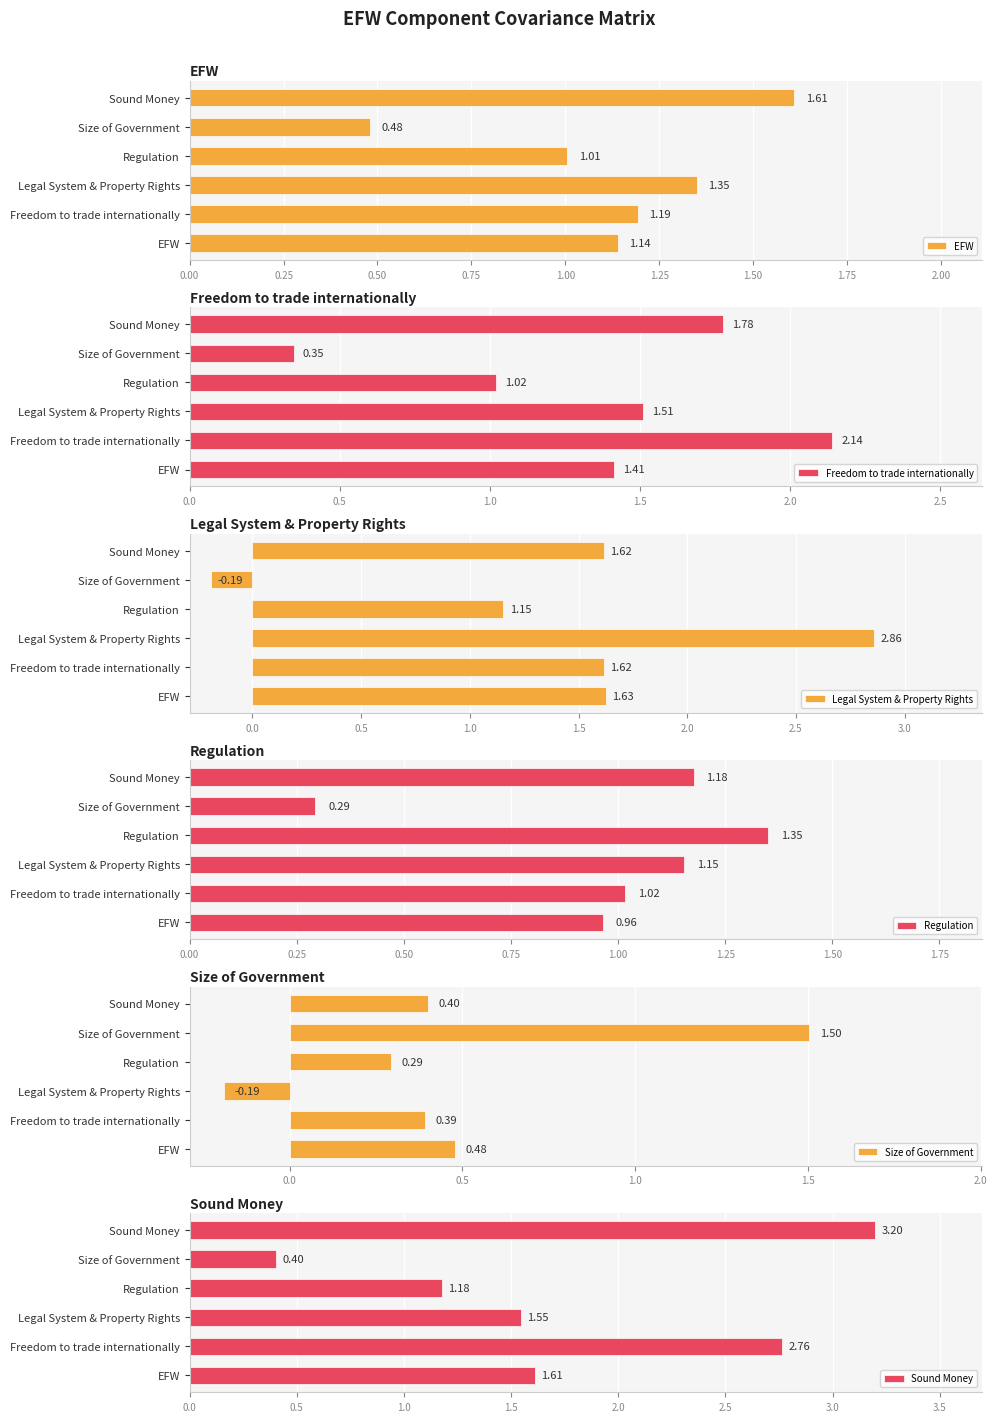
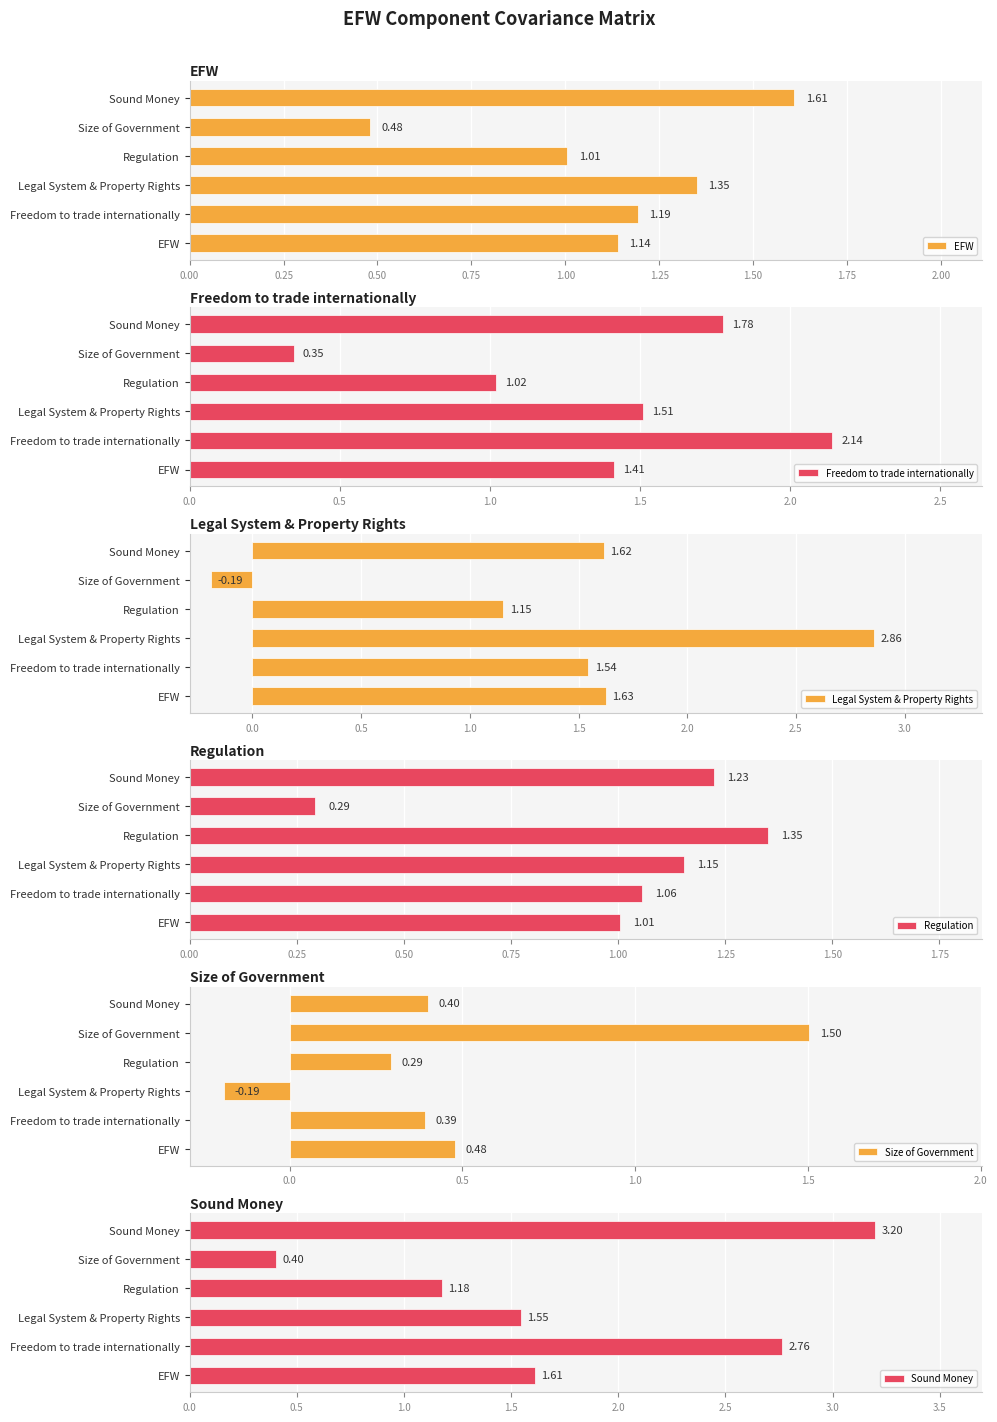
Legal System & Property Rights, Freedom to trade internationally: 1.62 -> 1.54
Regulation, Sound Money: 1.18 -> 1.23
Regulation, Freedom to trade internationally: 1.02 -> 1.06
Regulation, EFW: 0.96 -> 1.01
